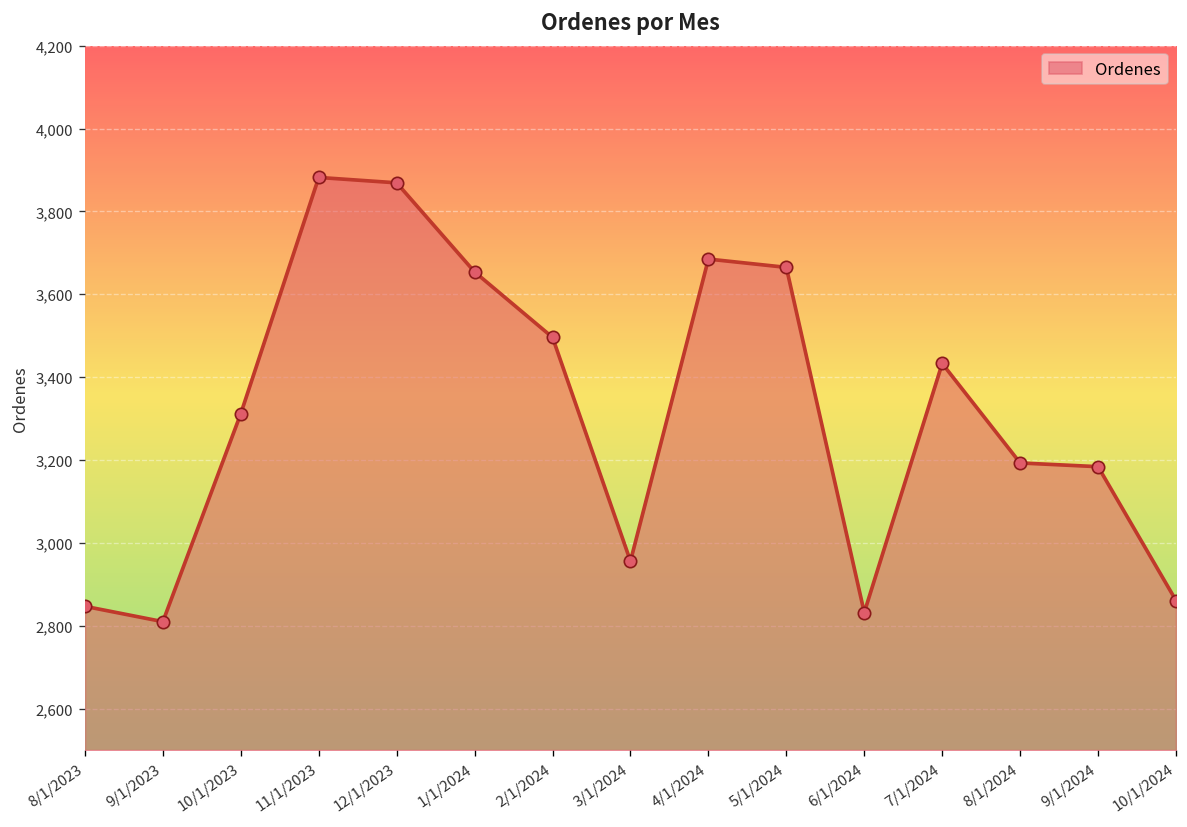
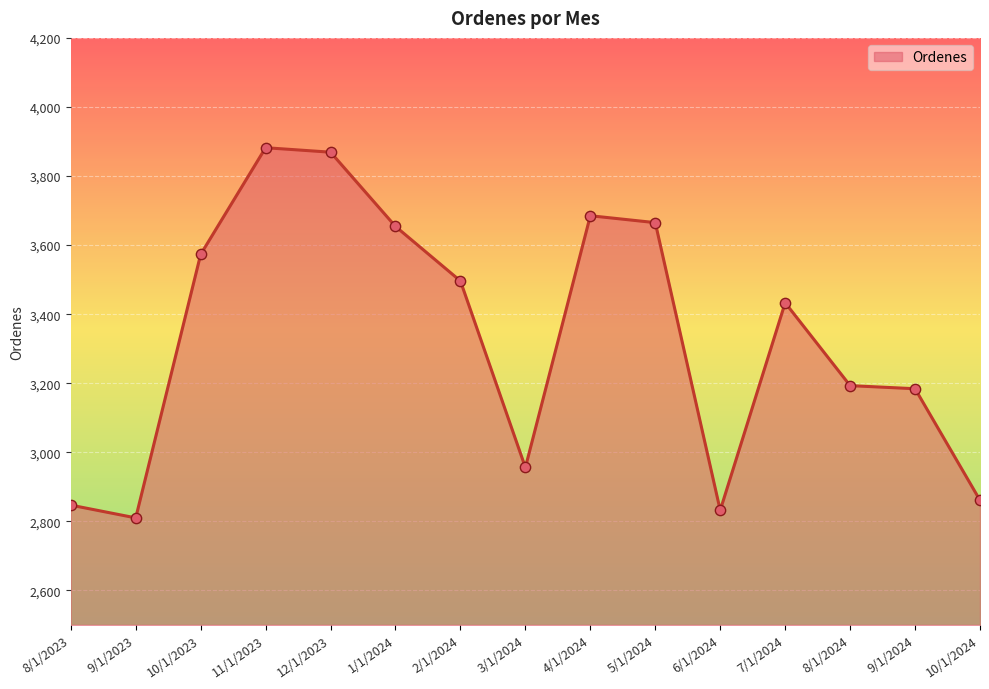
10/1/2023: 3,310 -> 3,570
